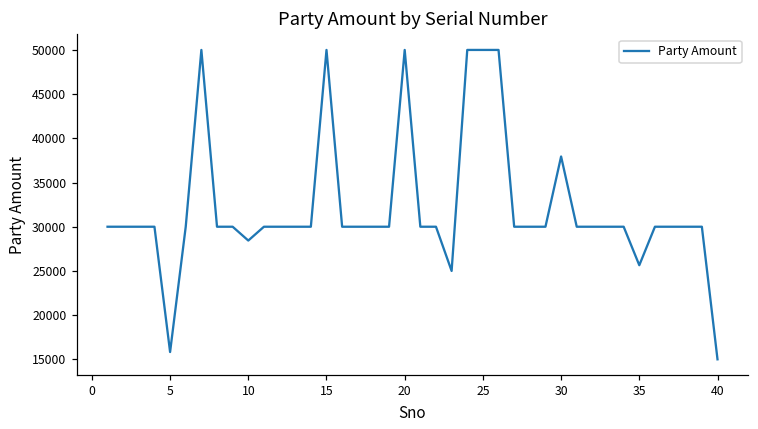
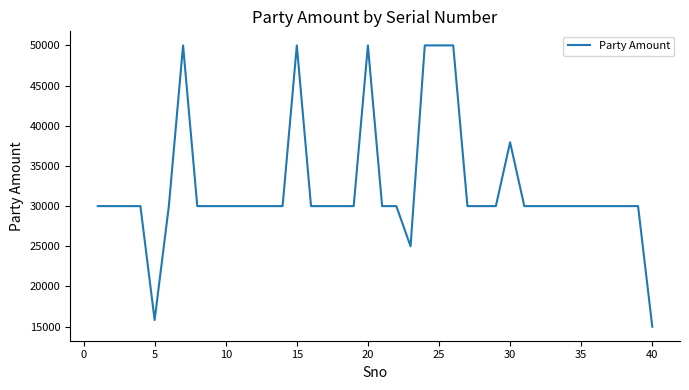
10: 28000 -> 30000
35: 26000 -> 30000
